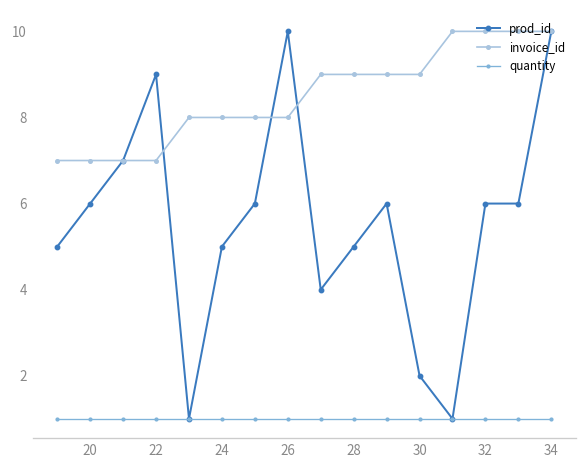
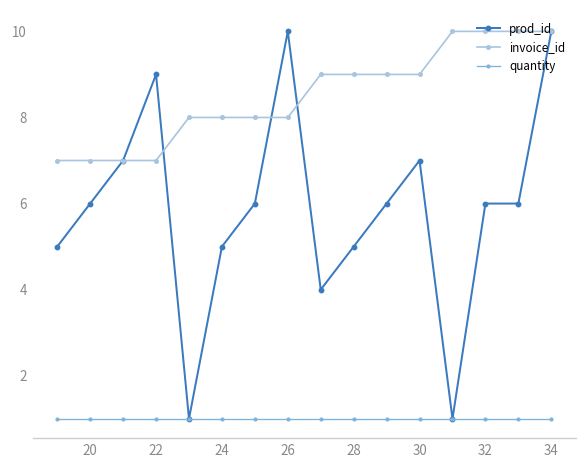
prod_id, 30: 2 -> 7
